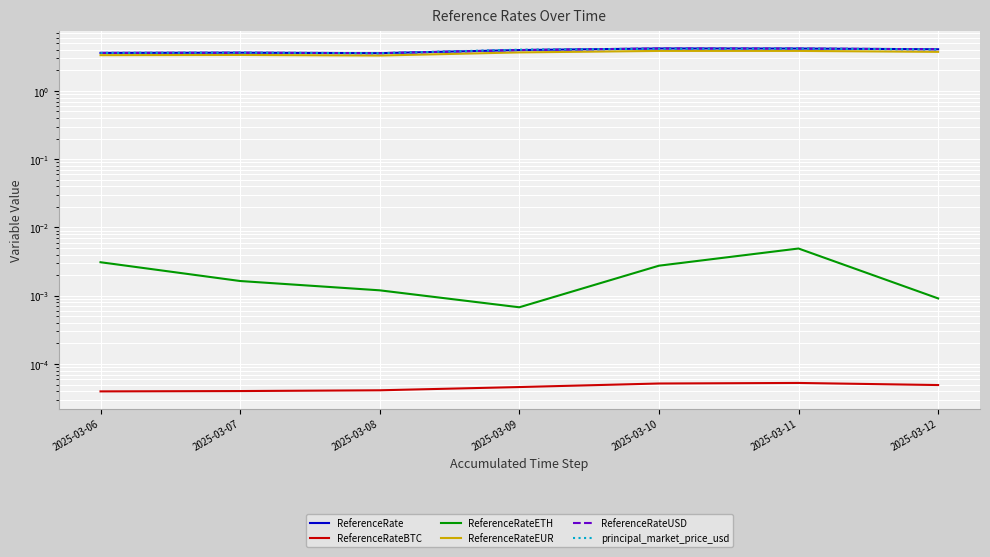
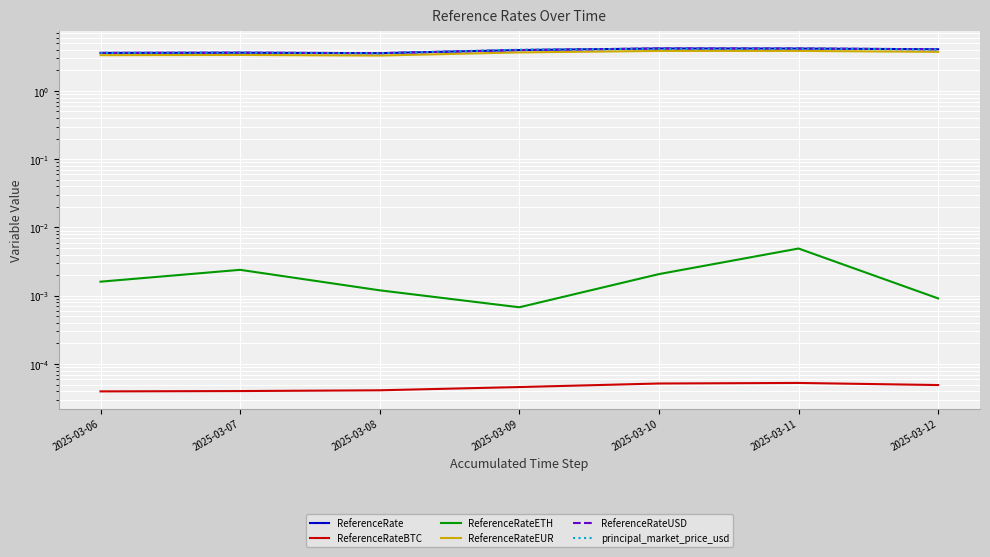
ReferenceRateETH, 2025-03-06: 0.003 -> 0.0016
ReferenceRateETH, 2025-03-07: 0.0016 -> 0.0024
ReferenceRateETH, 2025-03-10: 0.0028 -> 0.0021
